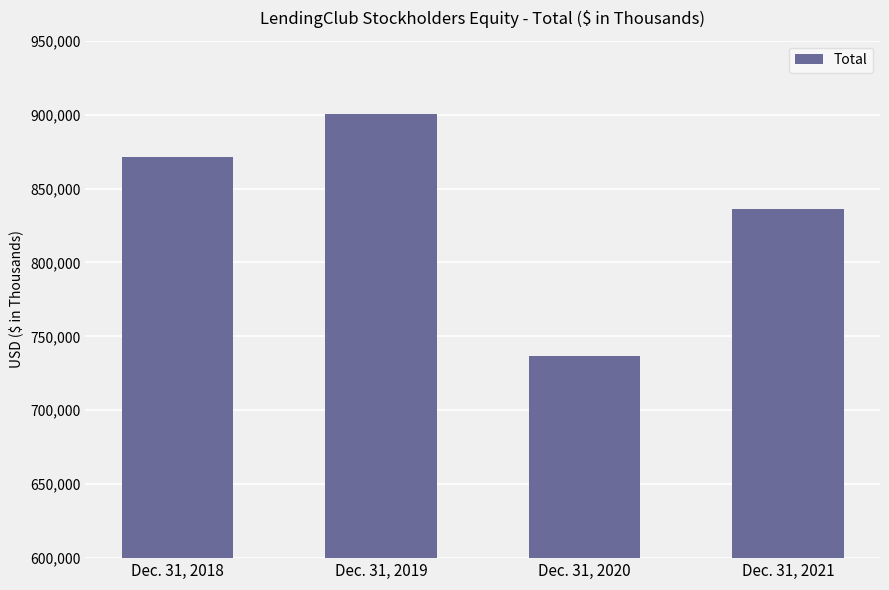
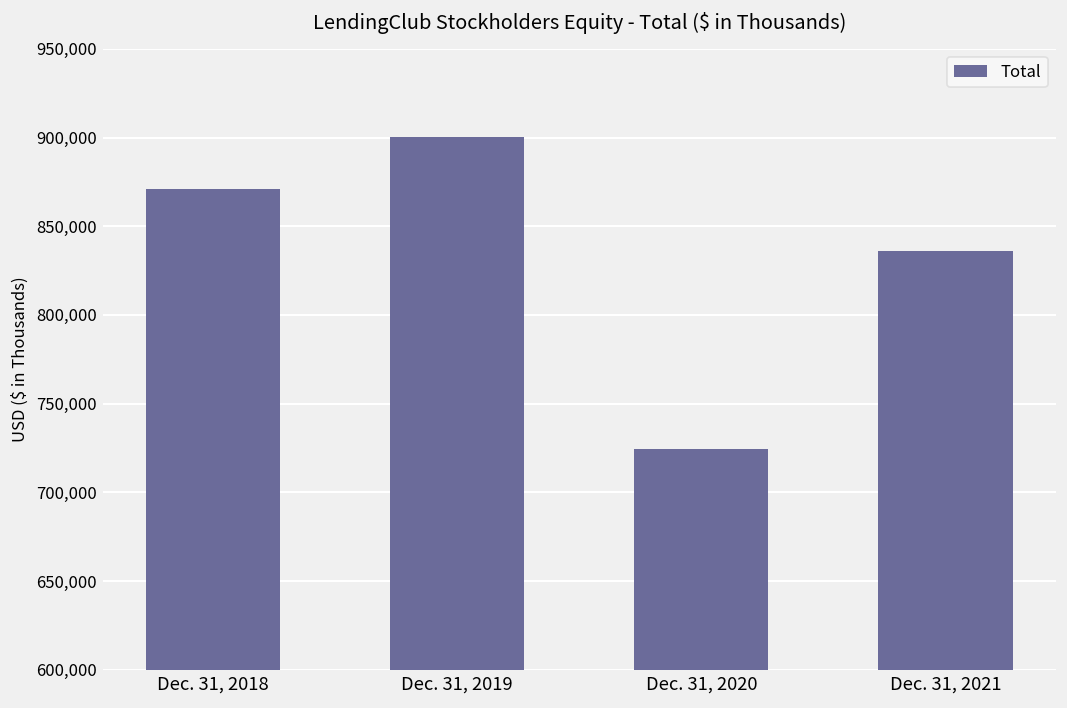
Dec. 31, 2020: 737,000 -> 724,000
